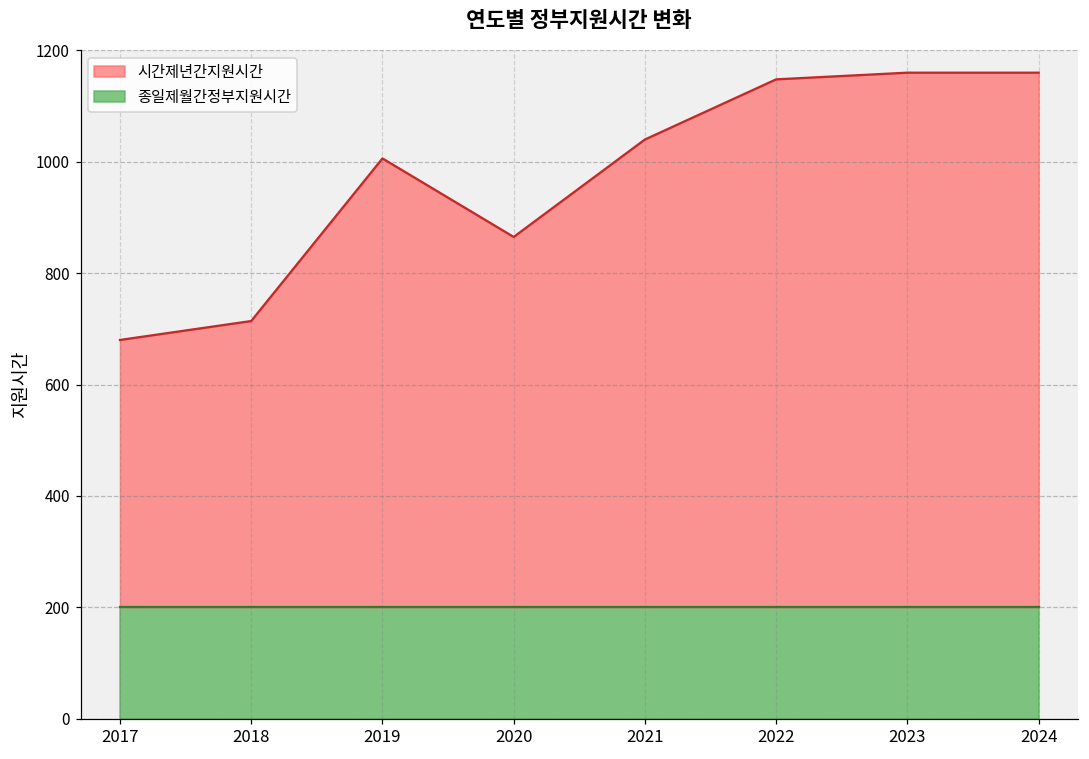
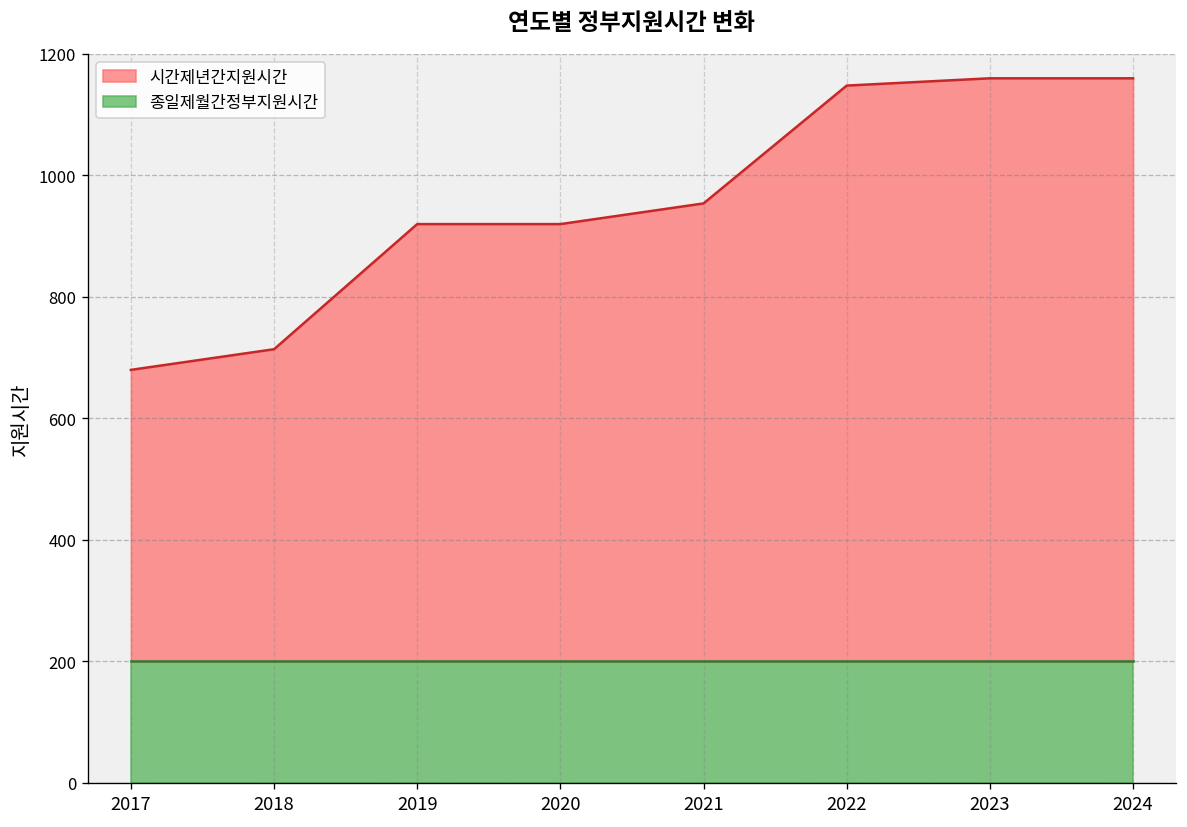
시간제년간지원시간, 2019: 1010 -> 920
시간제년간지원시간, 2020: 870 -> 920
시간제년간지원시간, 2021: 1040 -> 950
